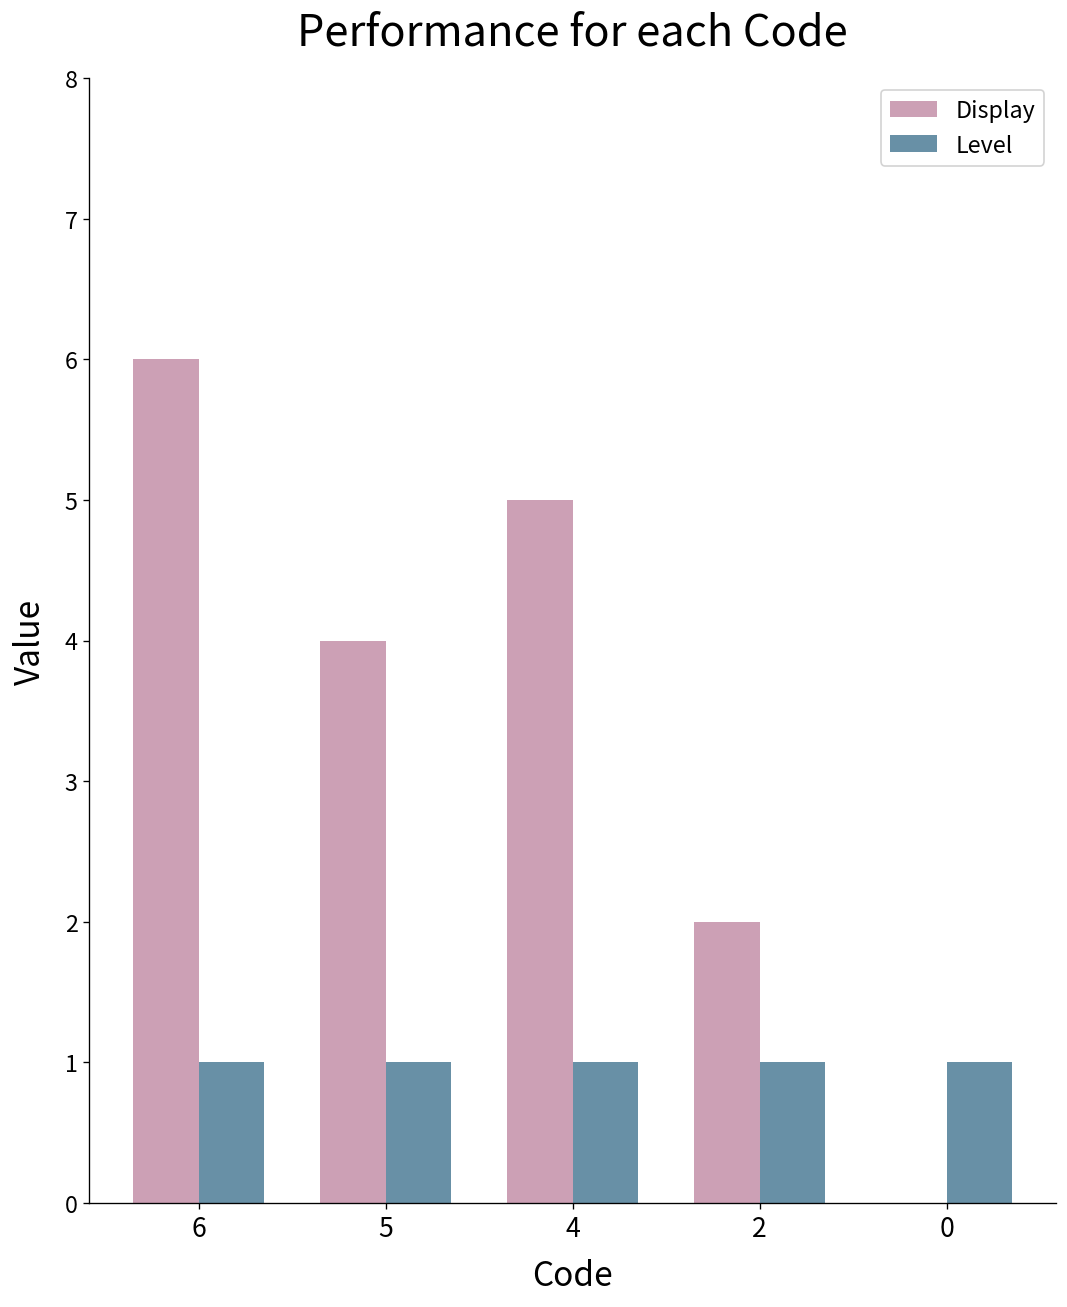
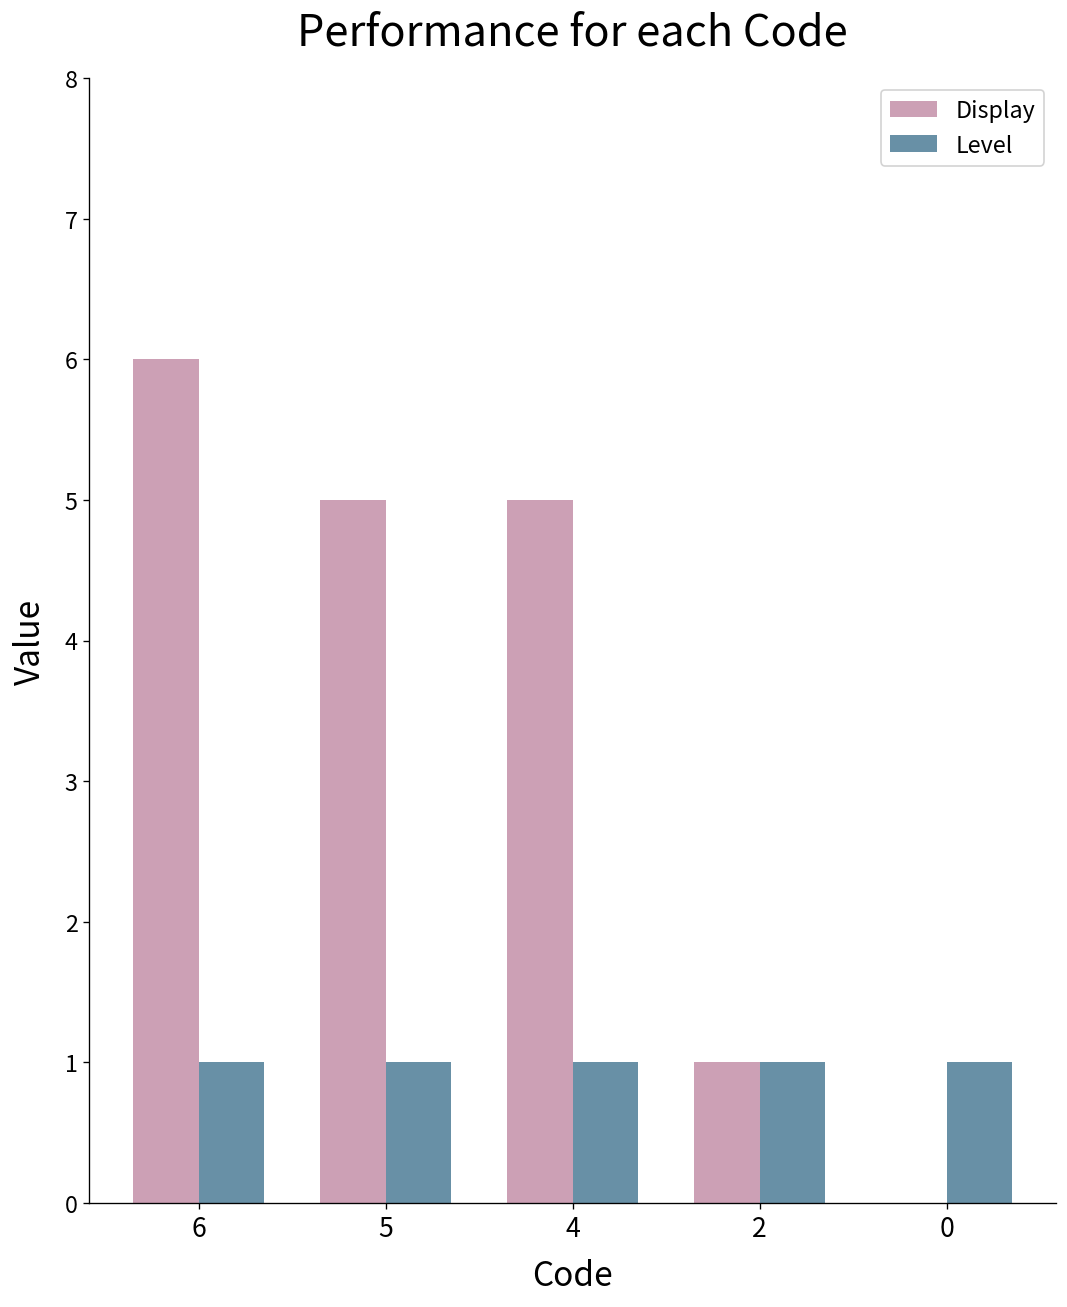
Display, 5: 4 -> 5
Display, 2: 2 -> 1
